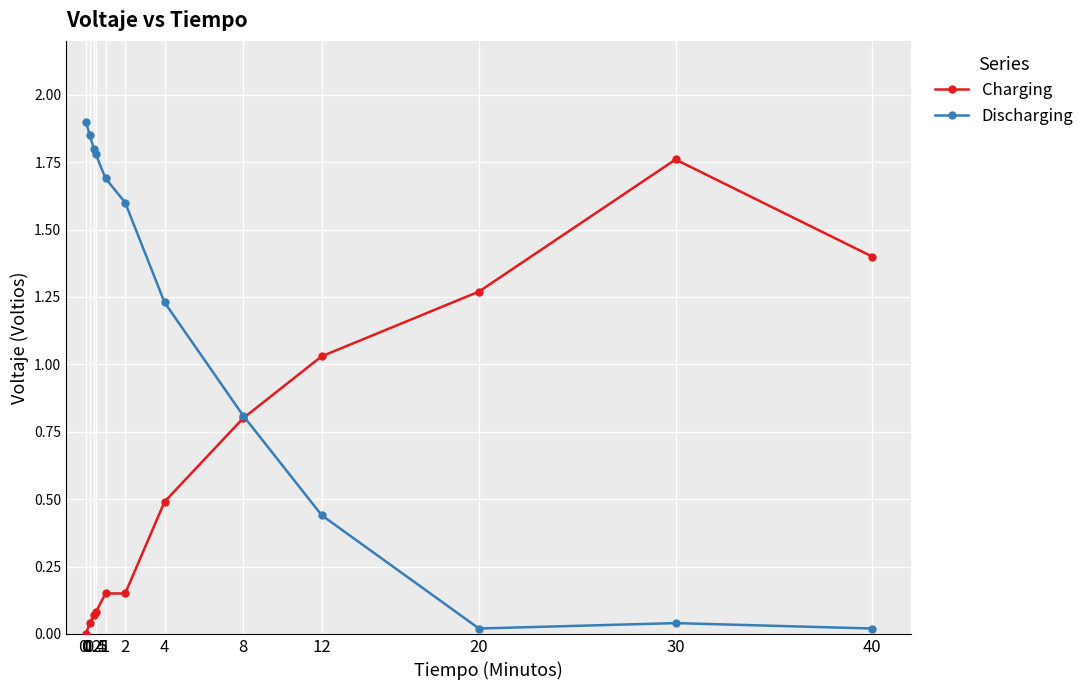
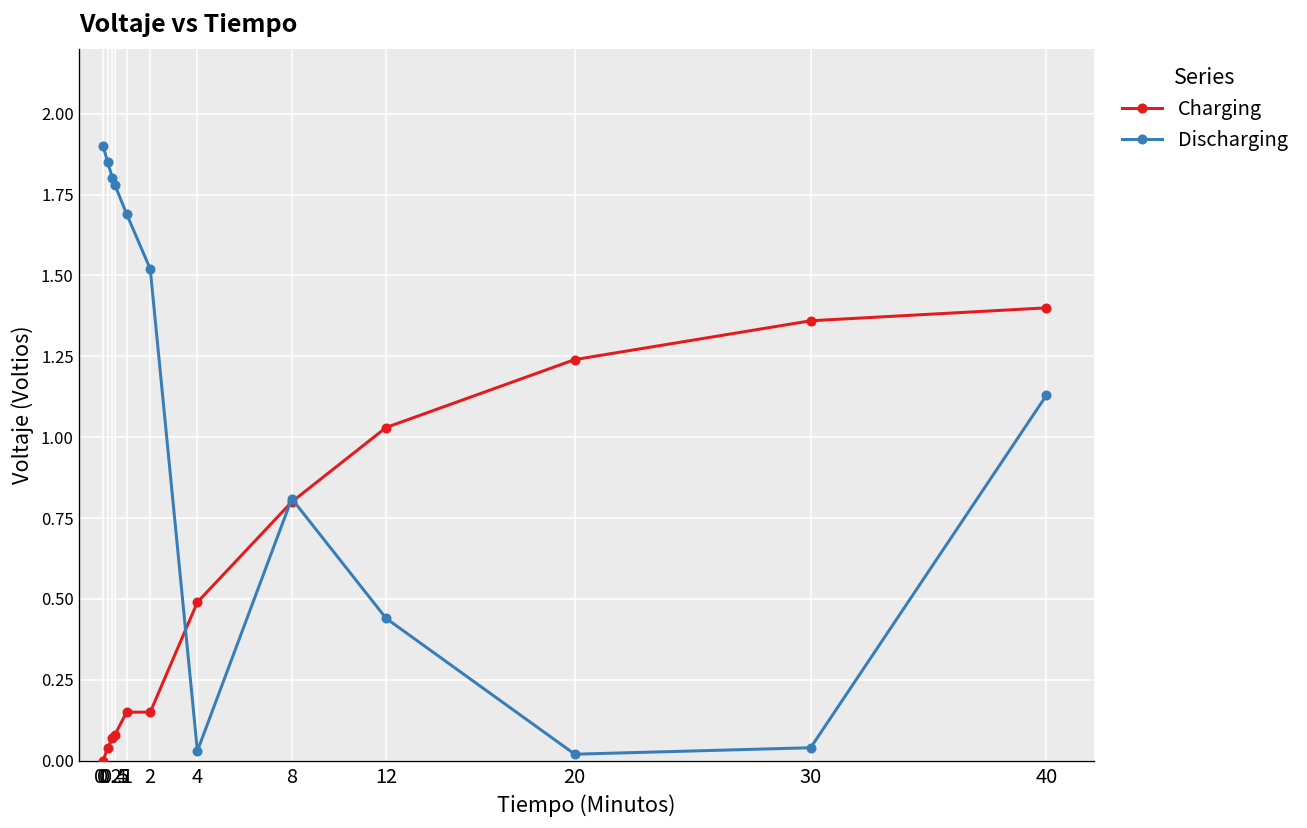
Discharging, 2: 1.60 -> 1.52
Discharging, 4: 1.23 -> 0.03
Charging, 20: 1.27 -> 1.24
Charging, 30: 1.76 -> 1.36
Discharging, 40: 0.02 -> 1.13
